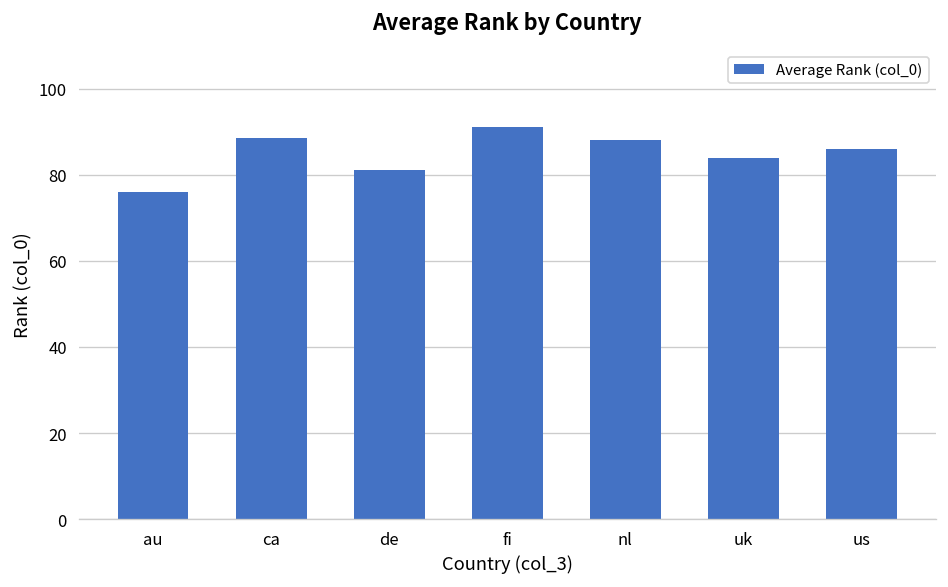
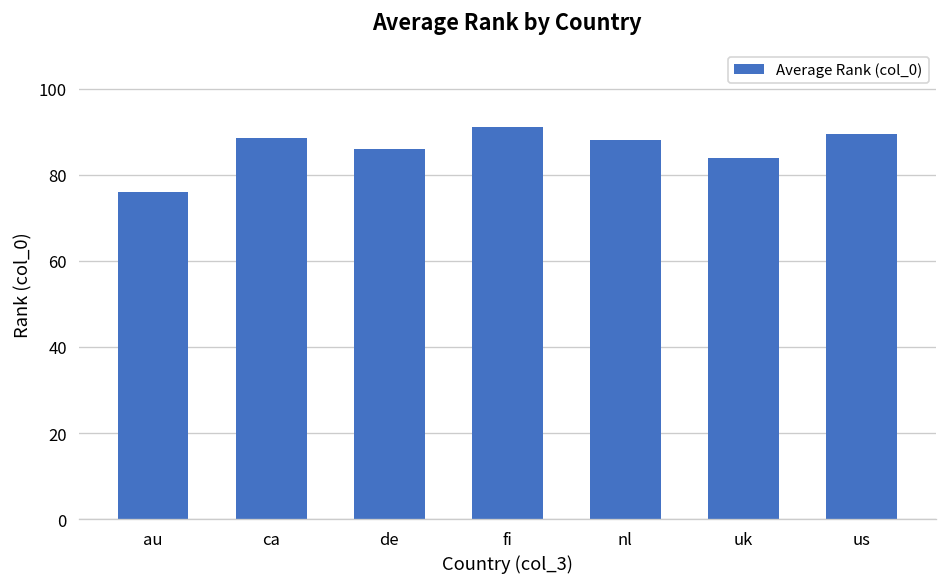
de: 81 -> 86
us: 86 -> 90
